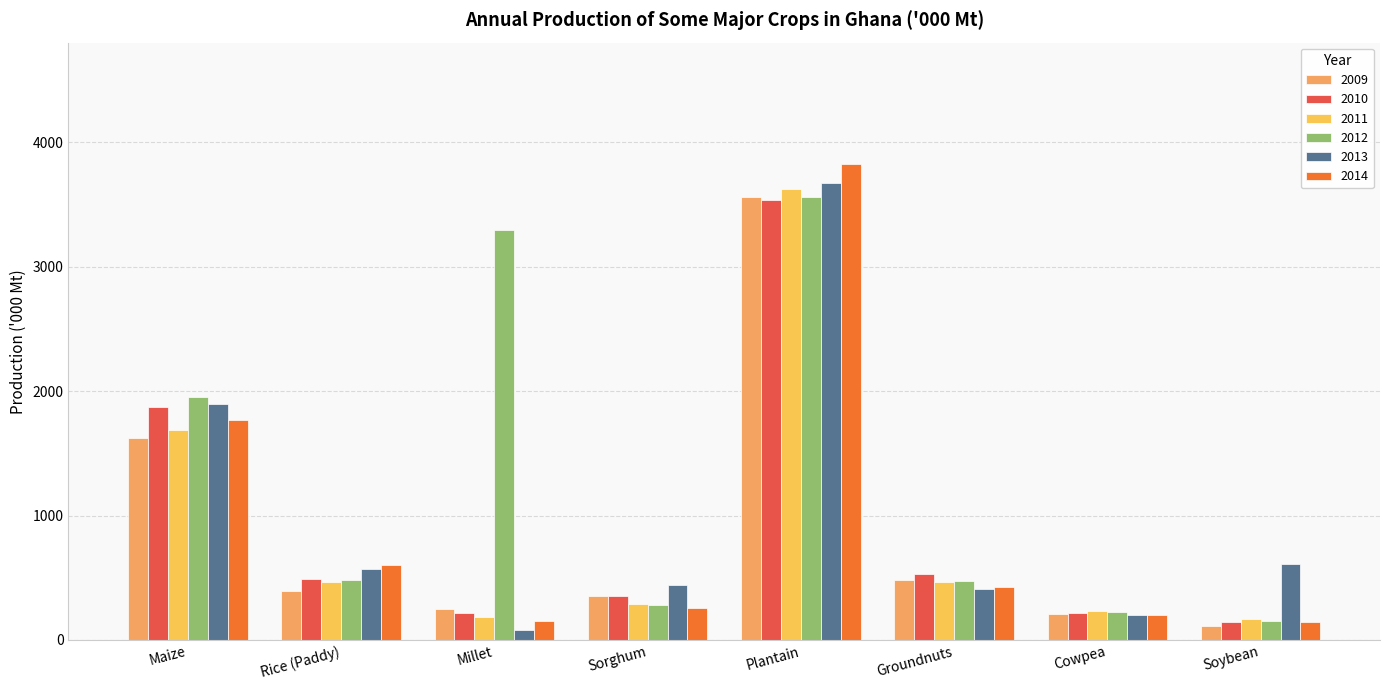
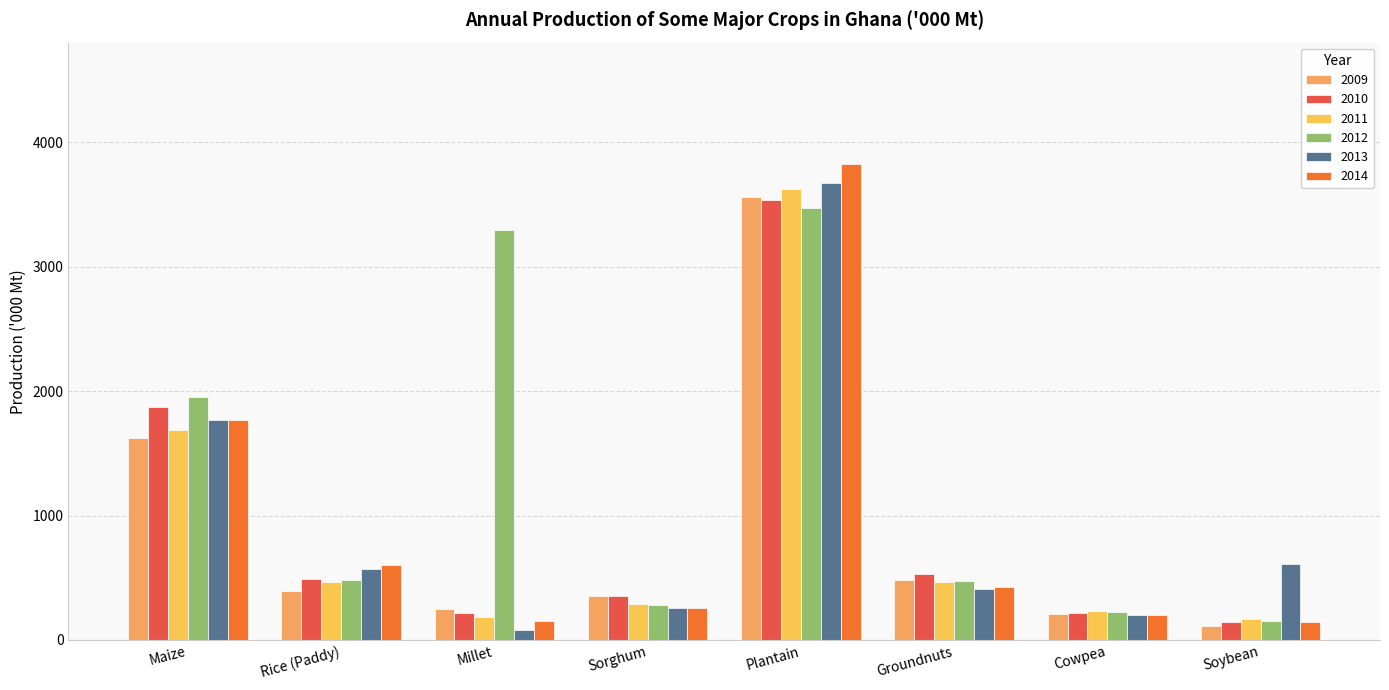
2013, Maize: 1900 -> 1760
2013, Sorghum: 440 -> 260
2012, Plantain: 3560 -> 3470
